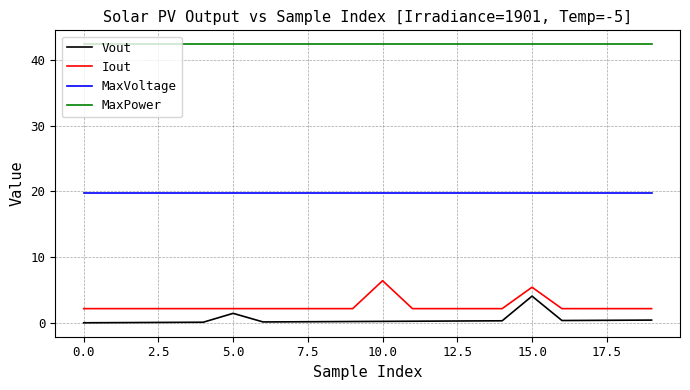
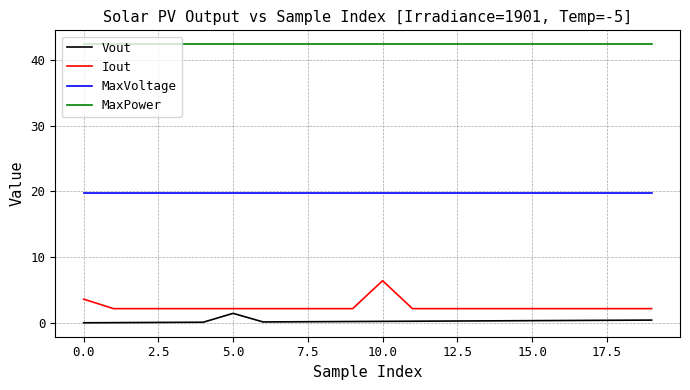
Iout, 0.0: 2 -> 4
Vout, 15.0: 4 -> 0
Iout, 15.0: 5 -> 2
